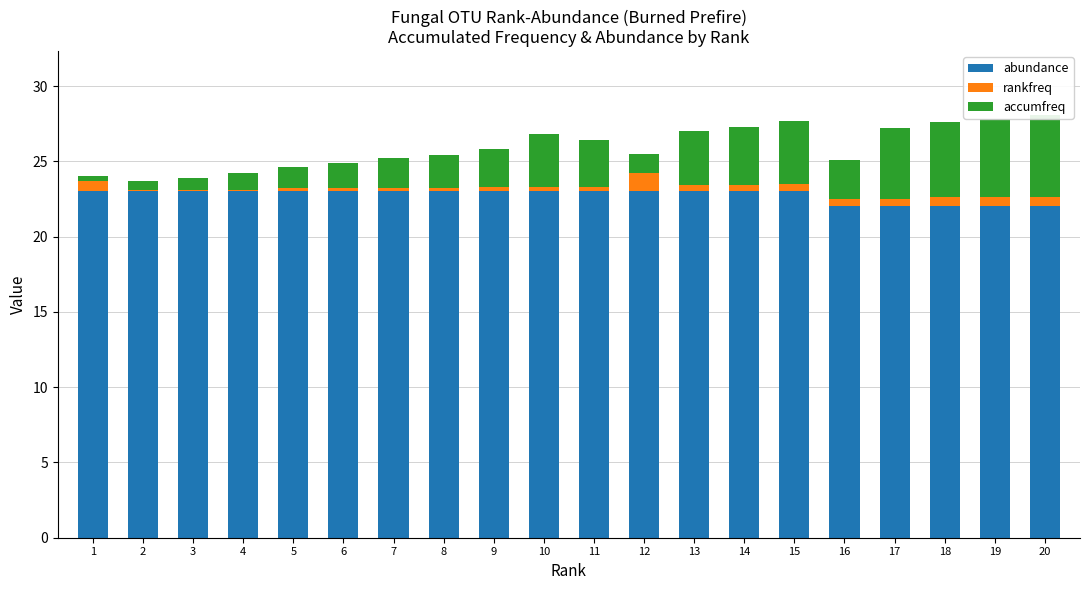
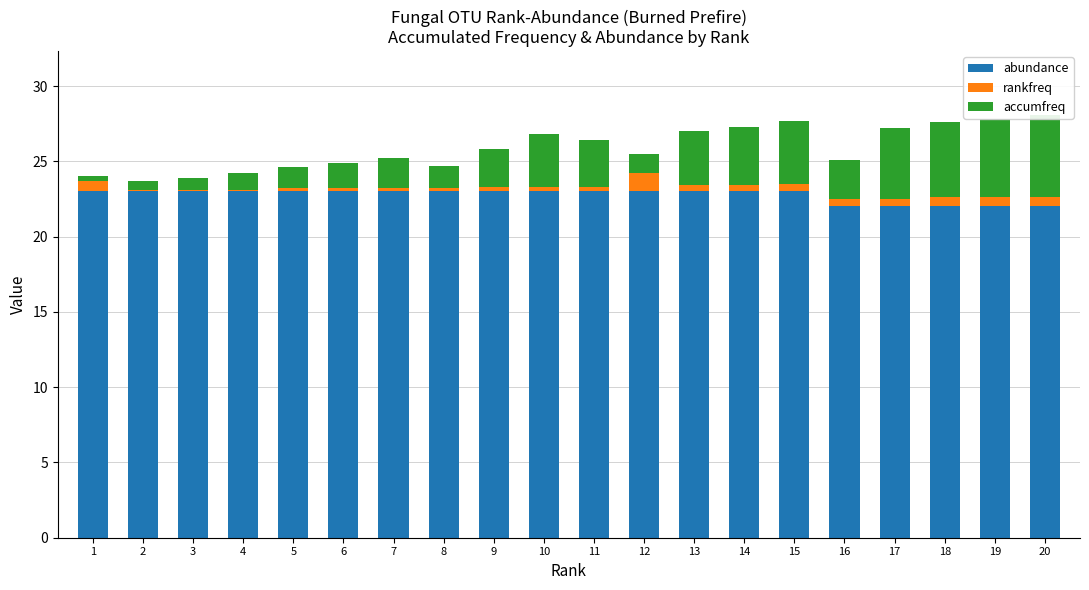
accumfreq, 8: 2.2 -> 1.5
